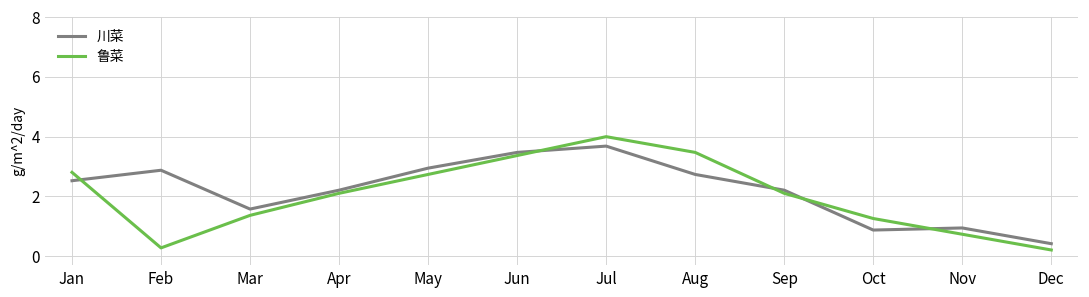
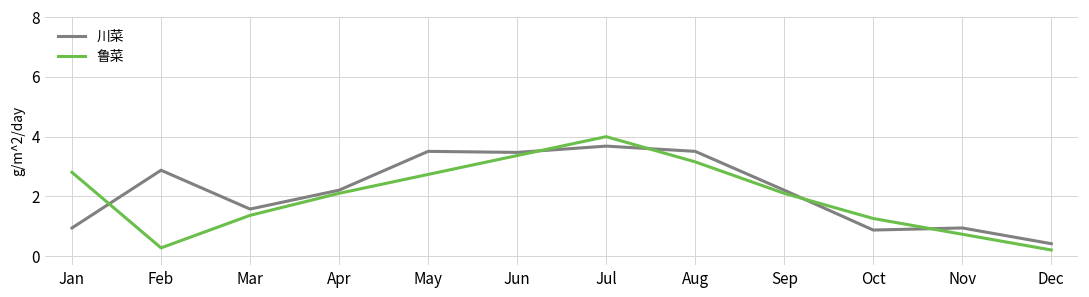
川菜, Jan: 2.5 -> 0.9
川菜, May: 2.9 -> 3.5
川菜, Aug: 2.7 -> 3.5
鲁菜, Aug: 3.5 -> 3.2
